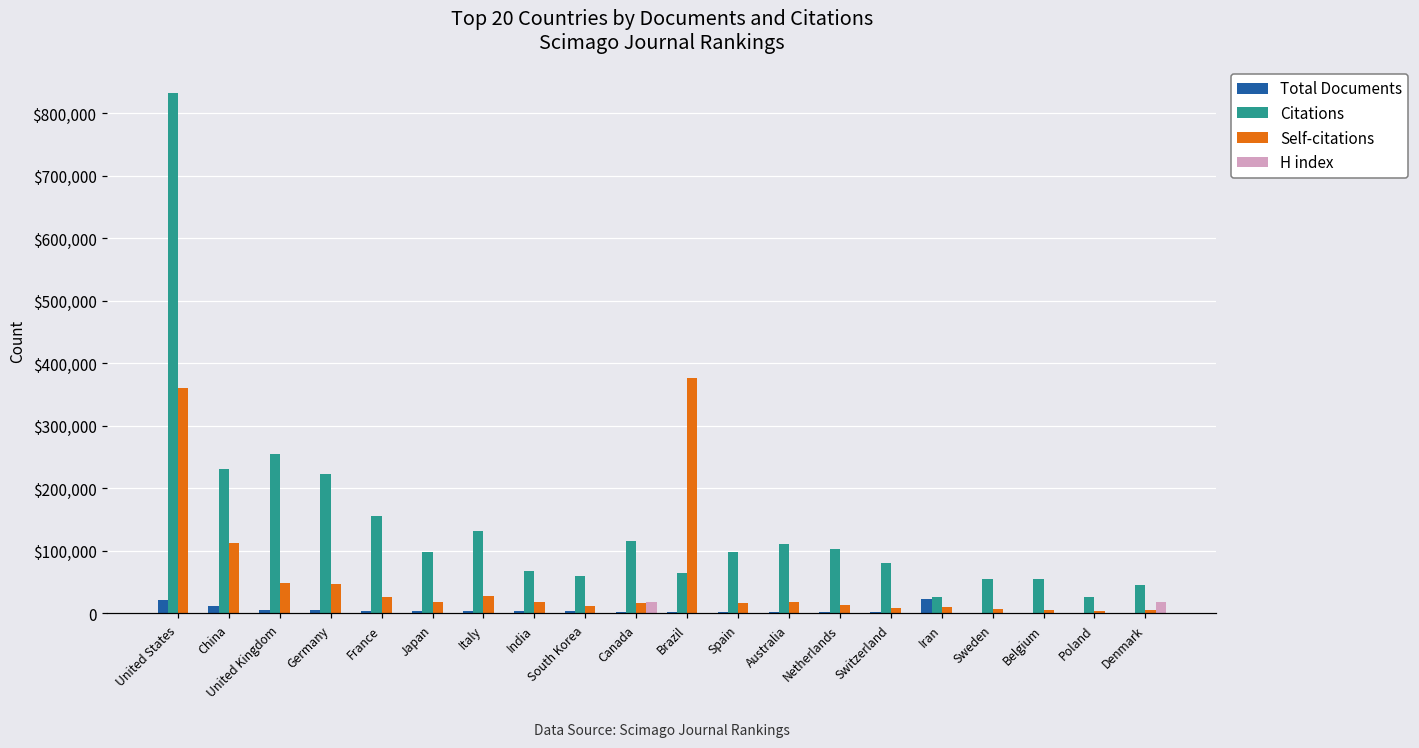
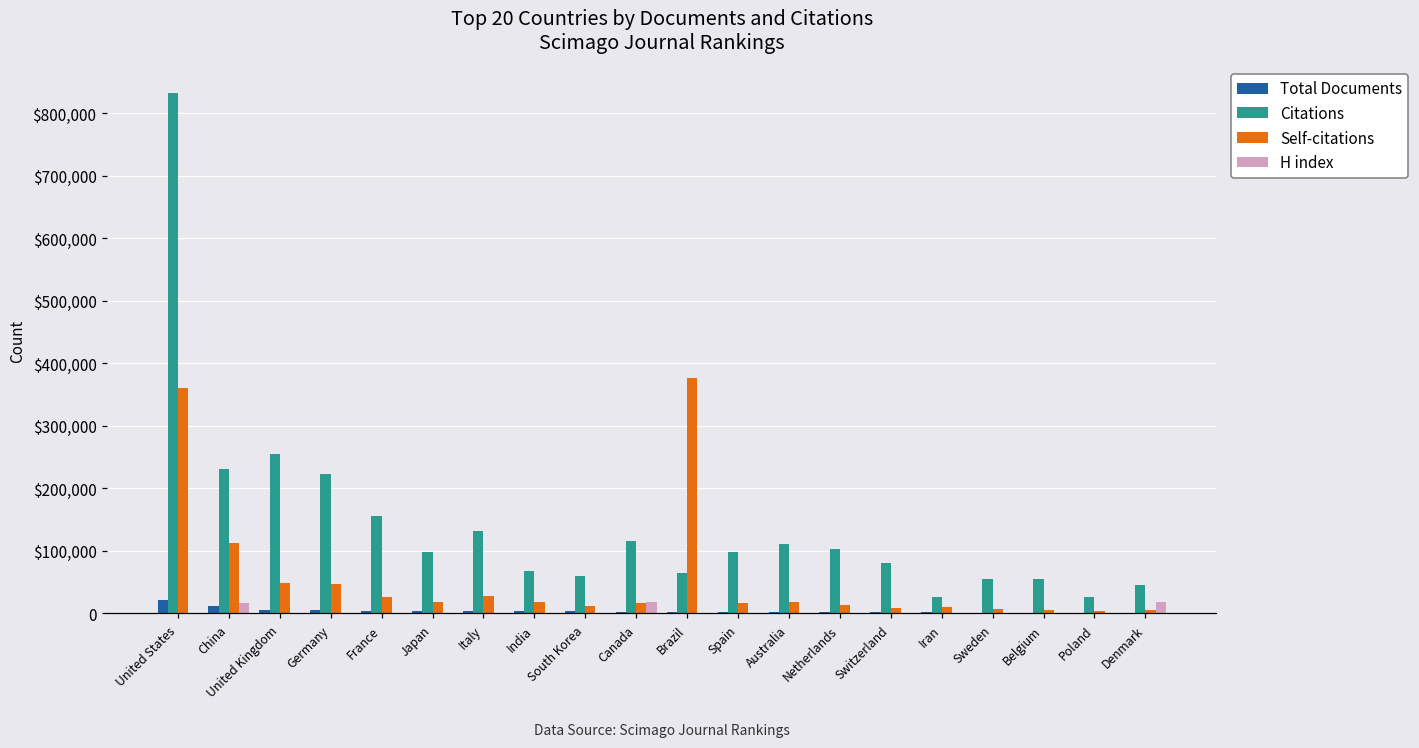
H index, China: $0 -> $20,000
Total Documents, Iran: $20,000 -> $0
